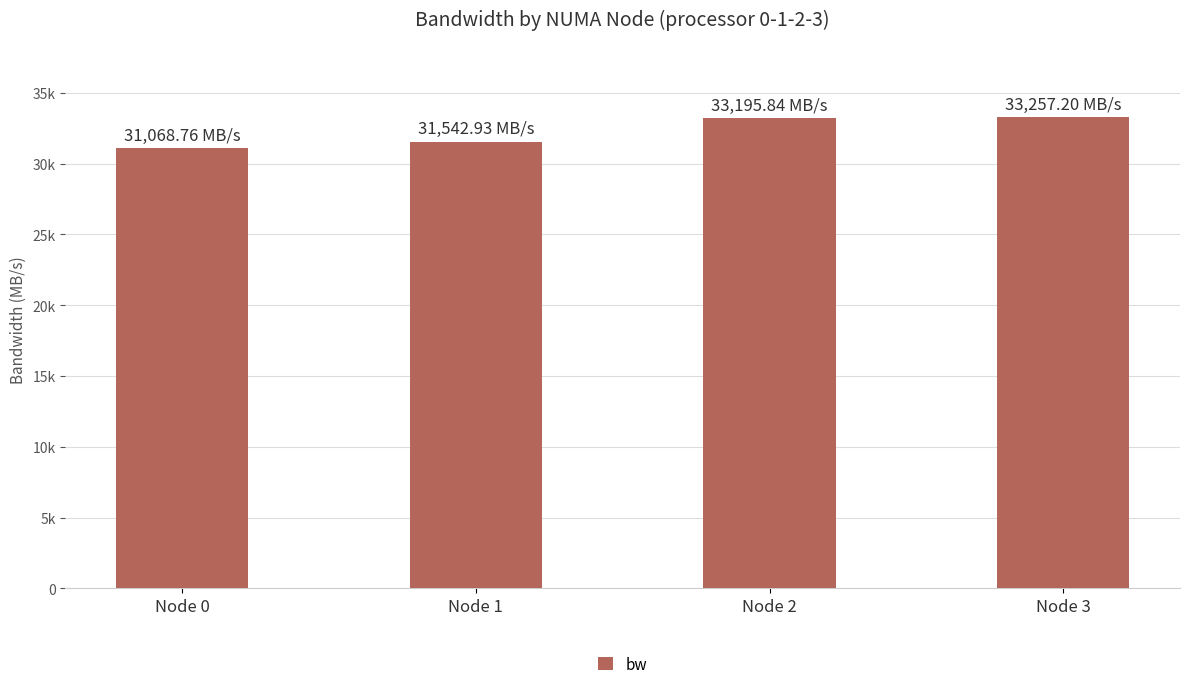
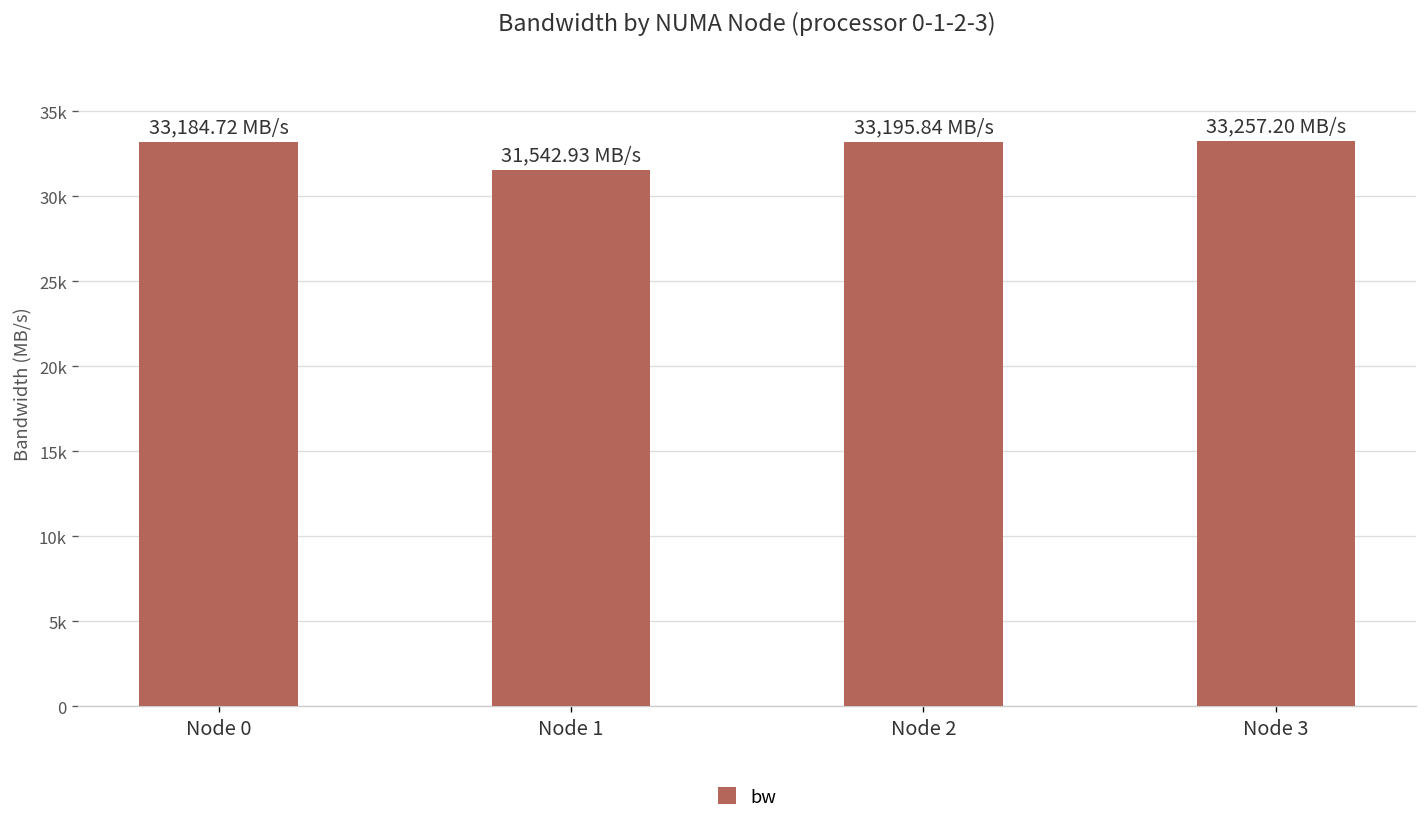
Node 0: 31,068.76 -> 33,184.72
